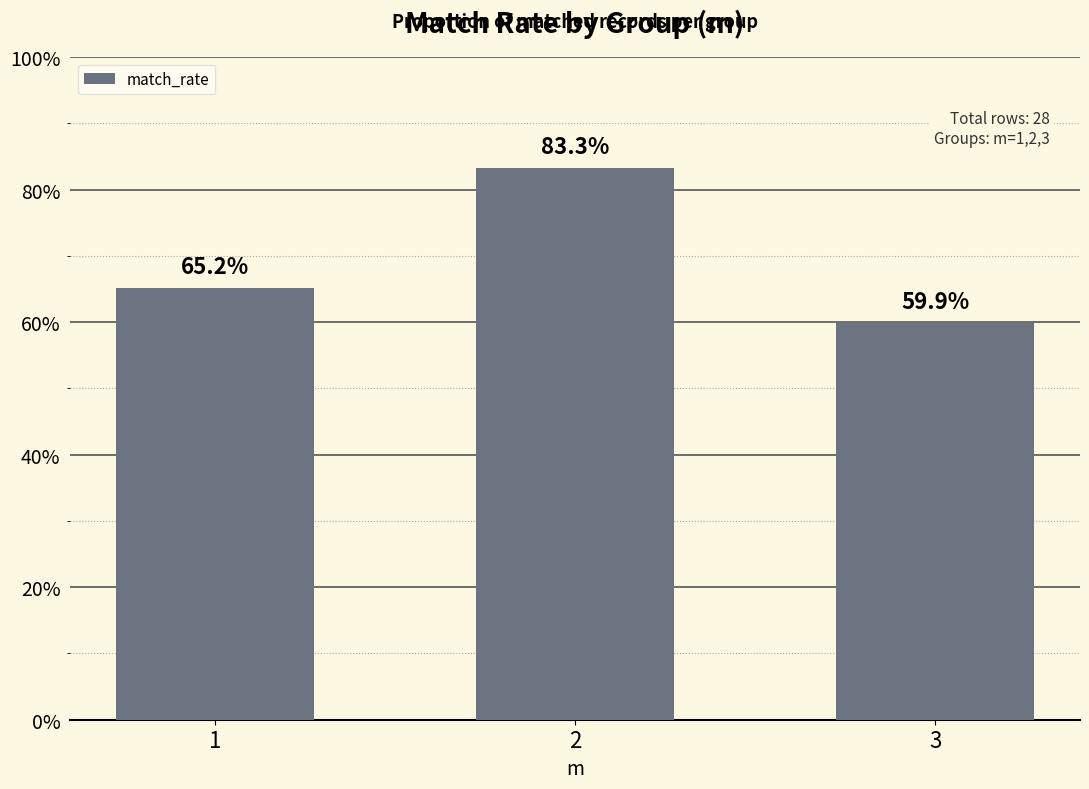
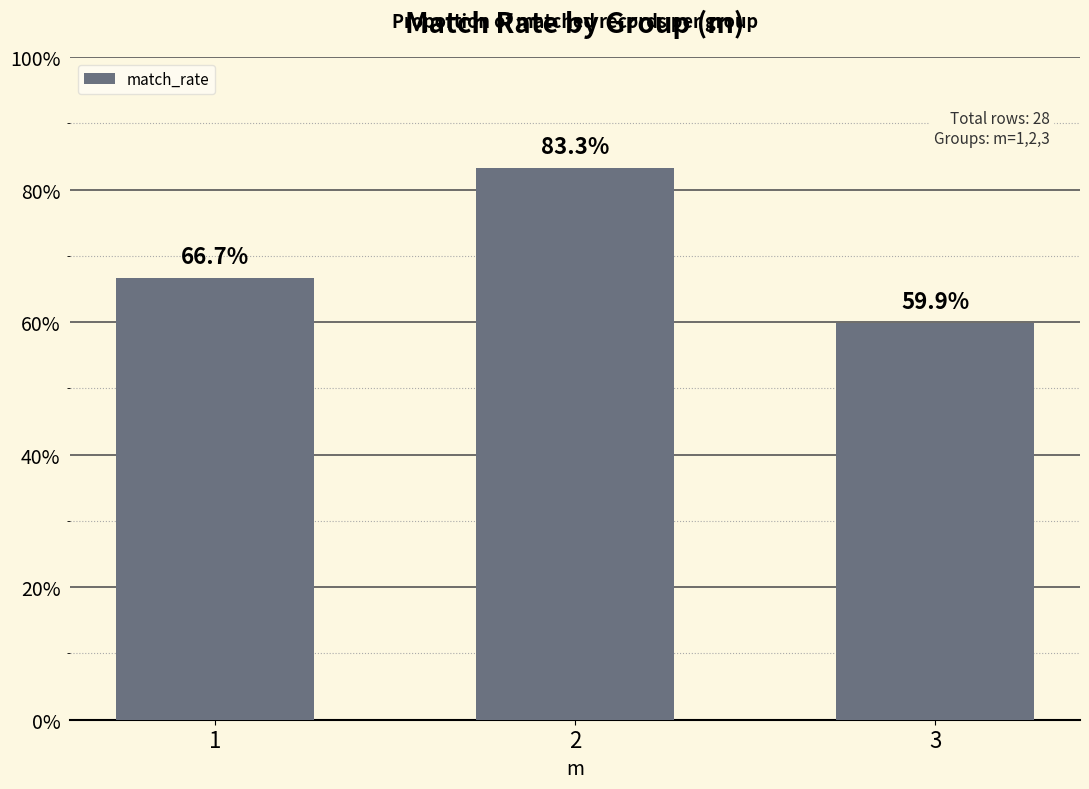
1: 65.2% -> 66.7%
